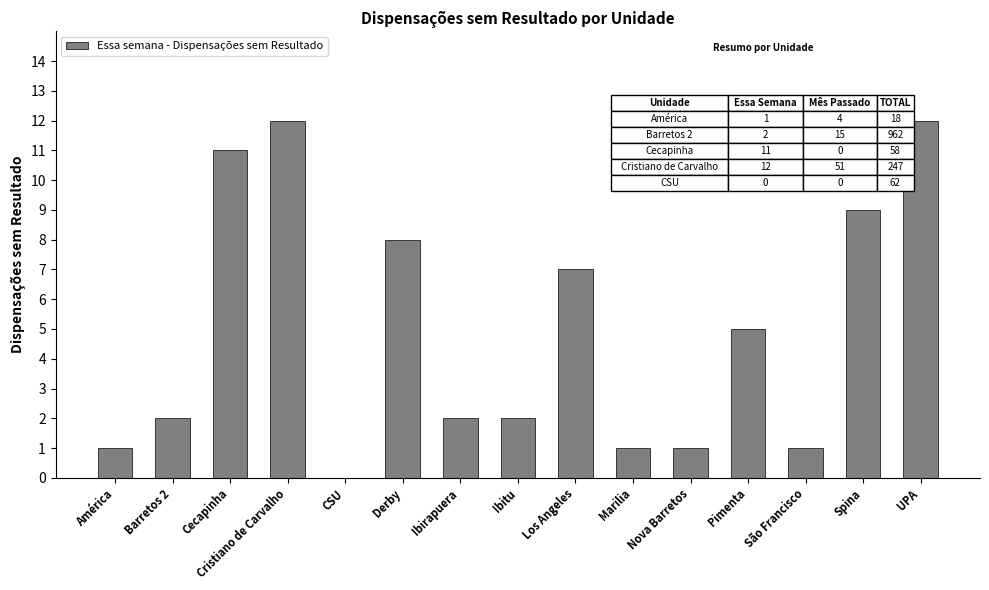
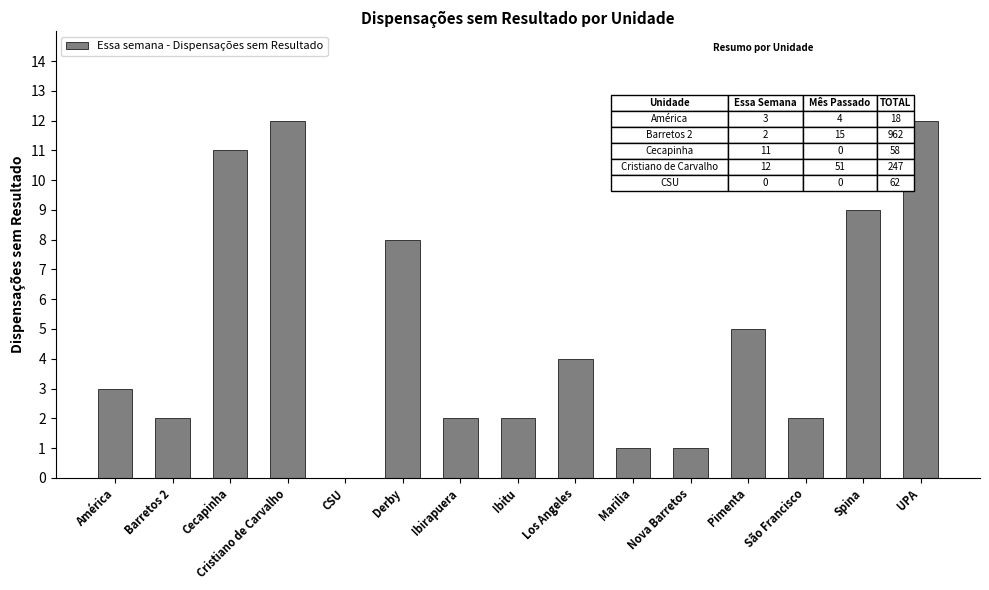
América: 1 -> 3
Los Angeles: 7 -> 4
São Francisco: 1 -> 2
